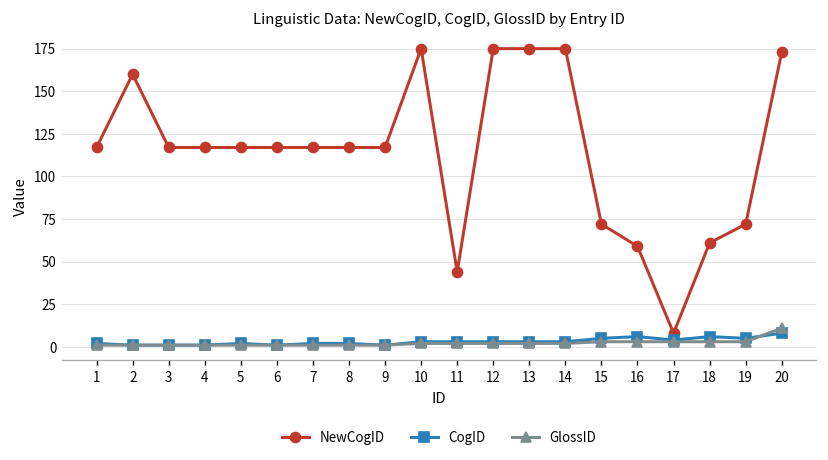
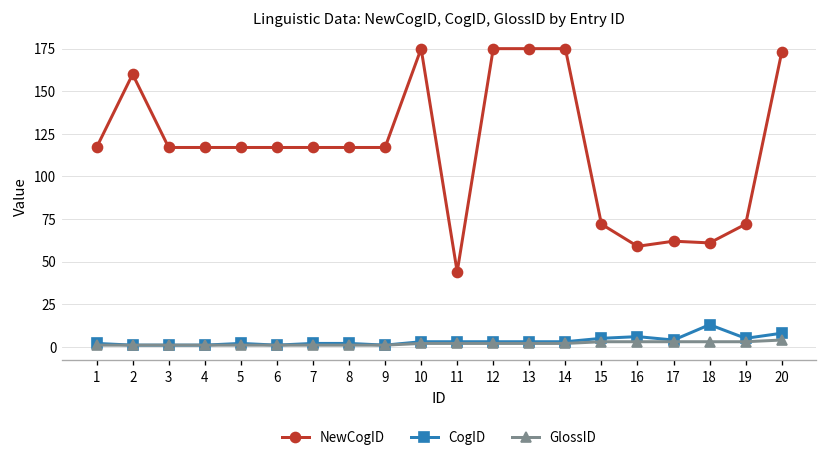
NewCogID, 17: 8 -> 62
CogID, 18: 6 -> 13
GlossID, 20: 11 -> 4
